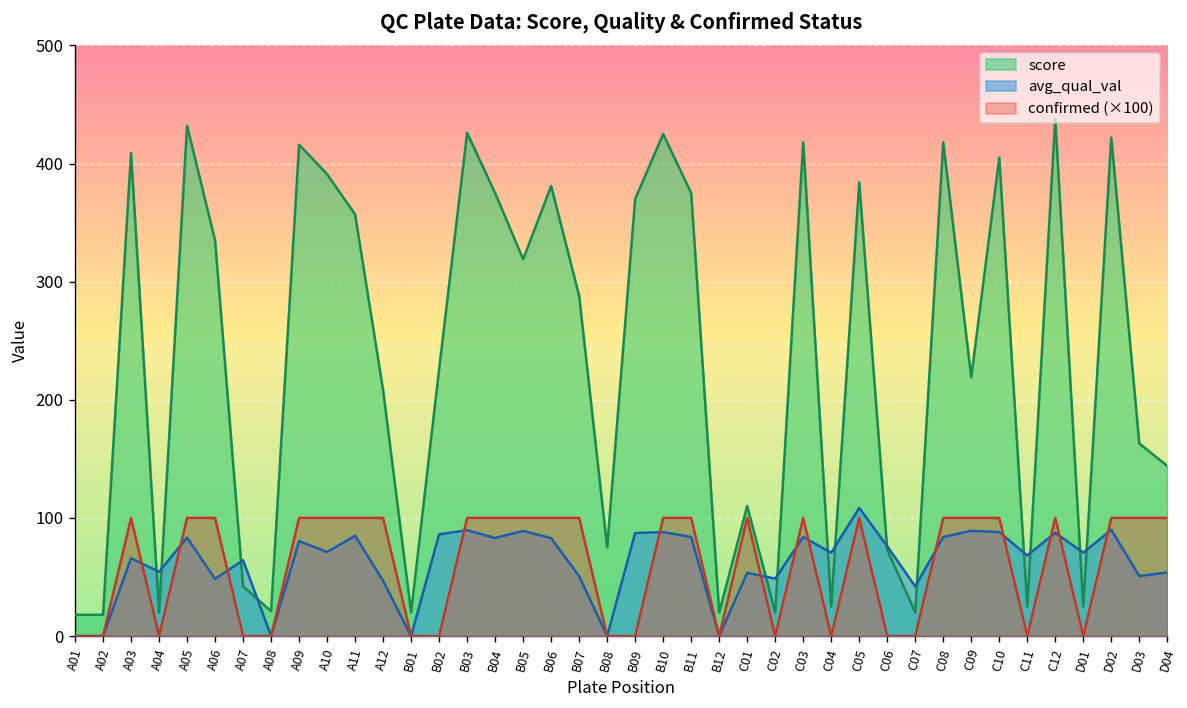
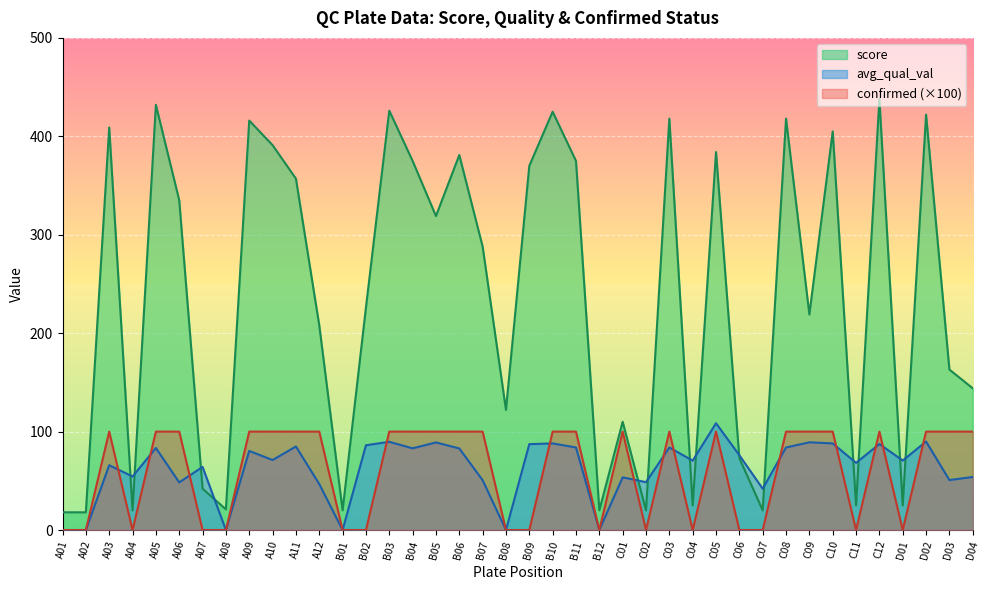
score, B08: 80 -> 120
